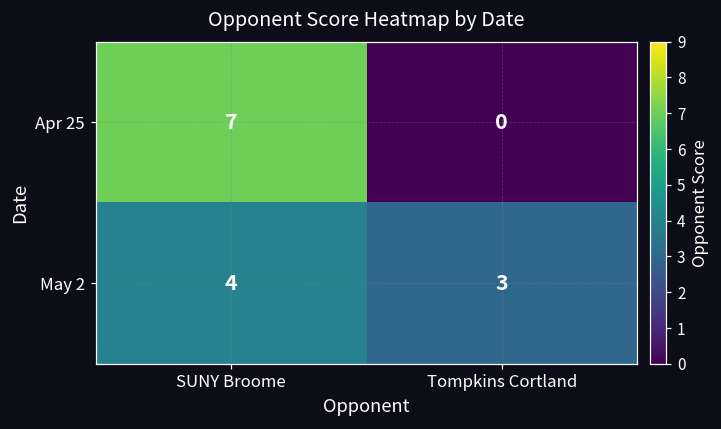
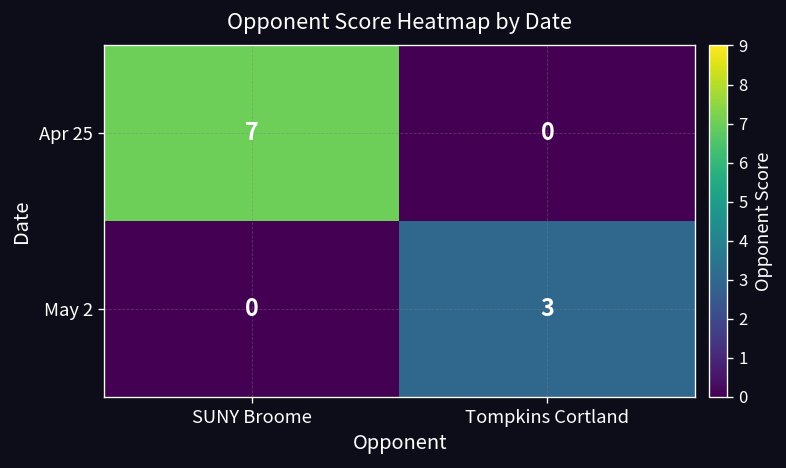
May 2, SUNY Broome: 4 -> 0
